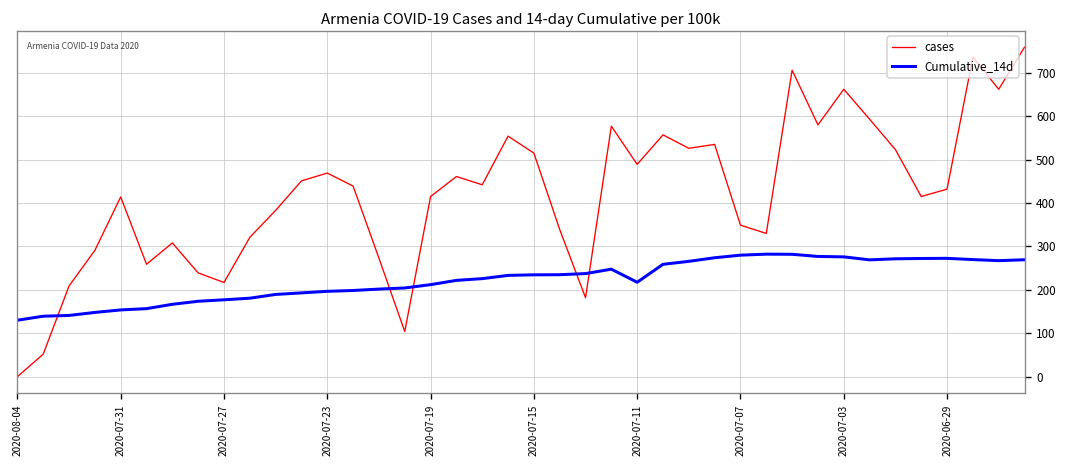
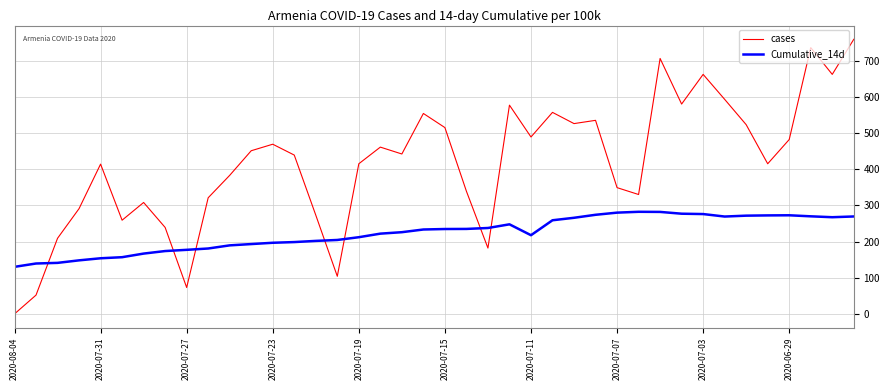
cases, 2020-07-27: 220 -> 70
cases, 2020-06-29: 430 -> 480
